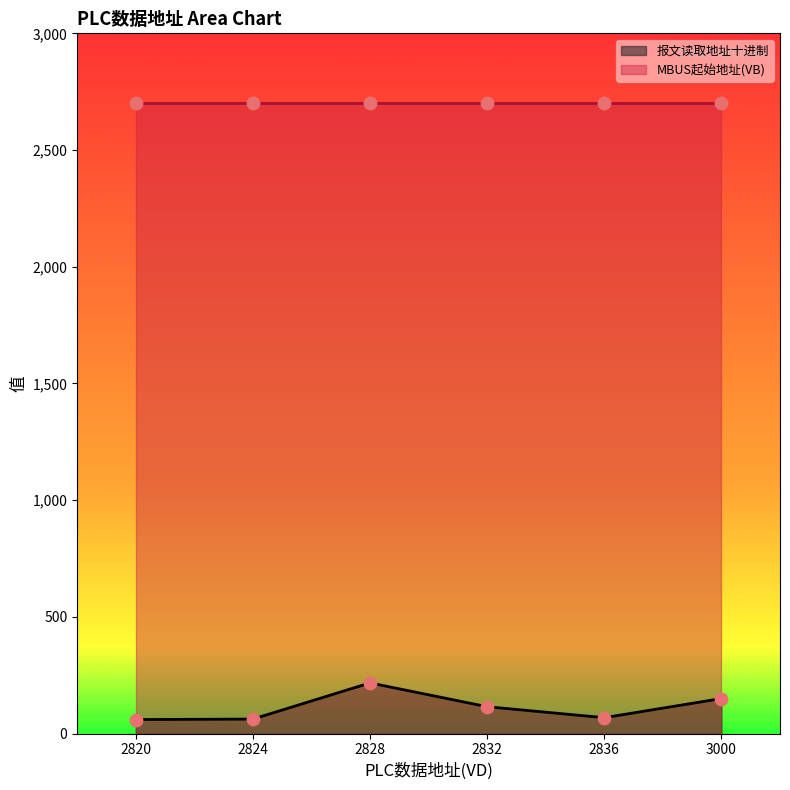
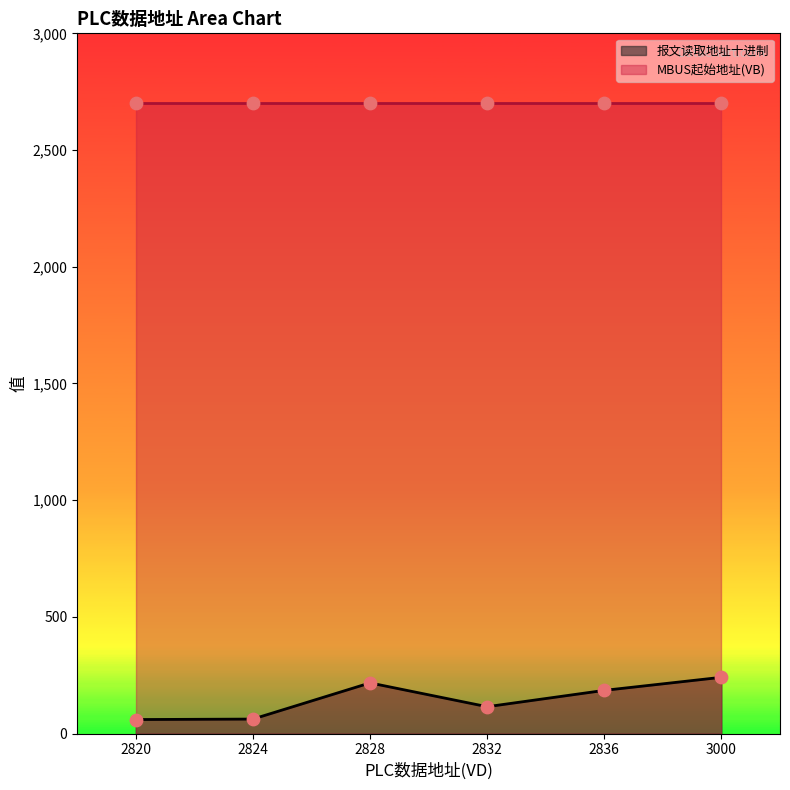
报文读取地址十进制, 2836: 70 -> 190
报文读取地址十进制, 3000: 150 -> 240
